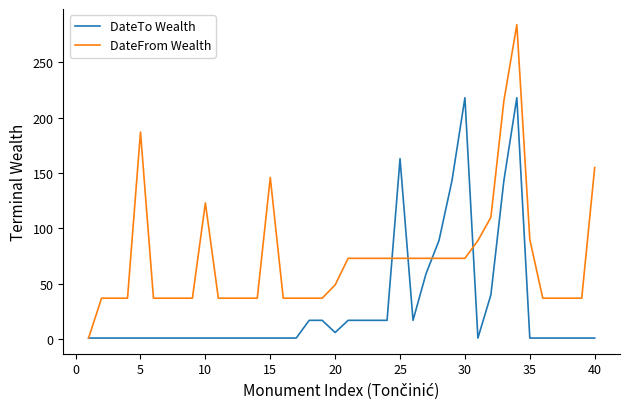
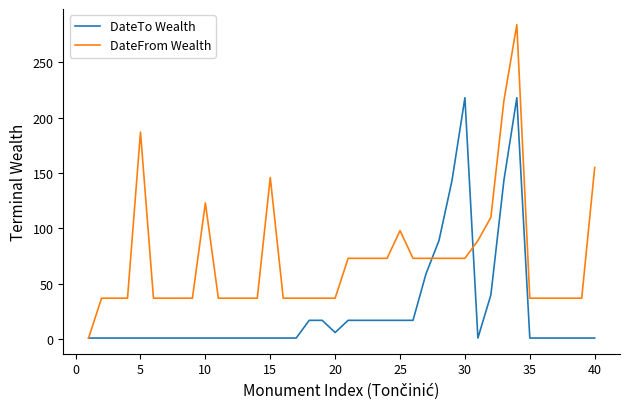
DateFrom Wealth, 20: 49 -> 37
DateTo Wealth, 25: 163 -> 17
DateFrom Wealth, 25: 73 -> 98
DateFrom Wealth, 35: 90 -> 37
